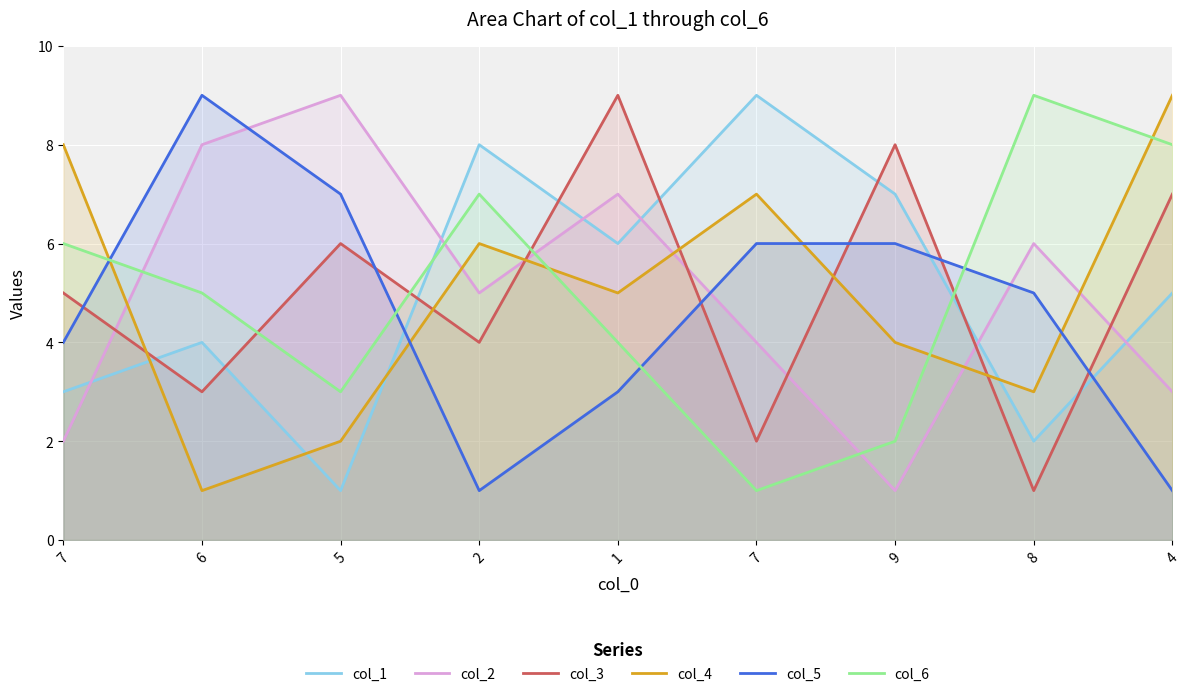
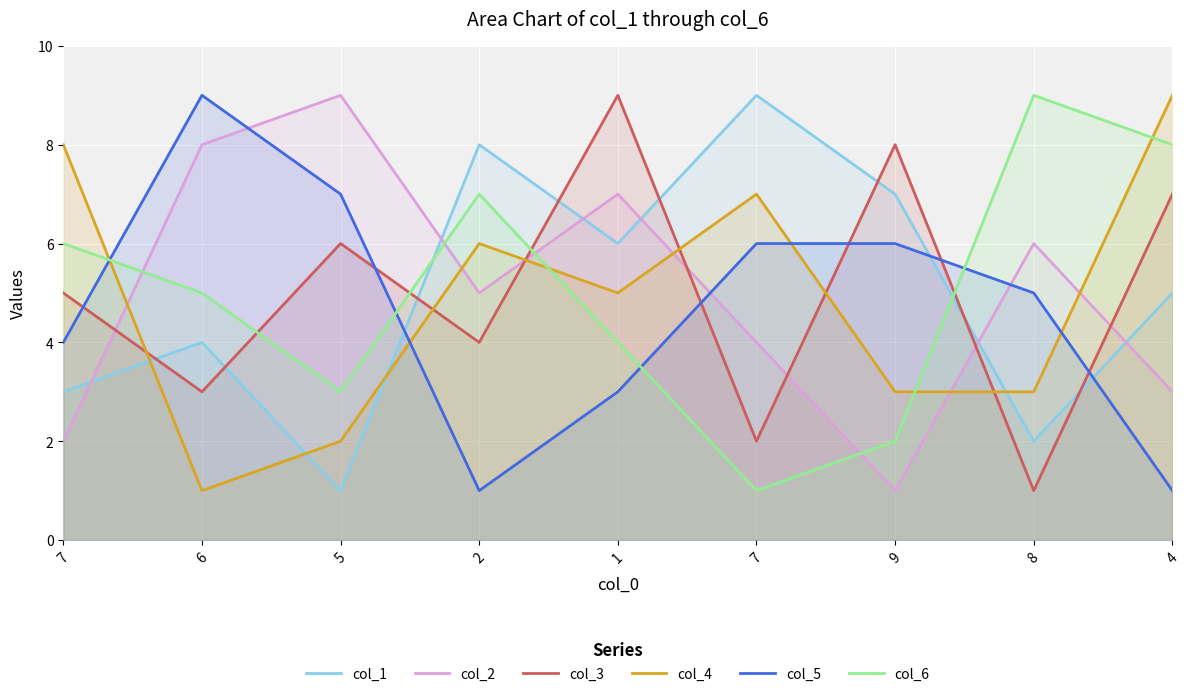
col_4, 9: 4 -> 3
